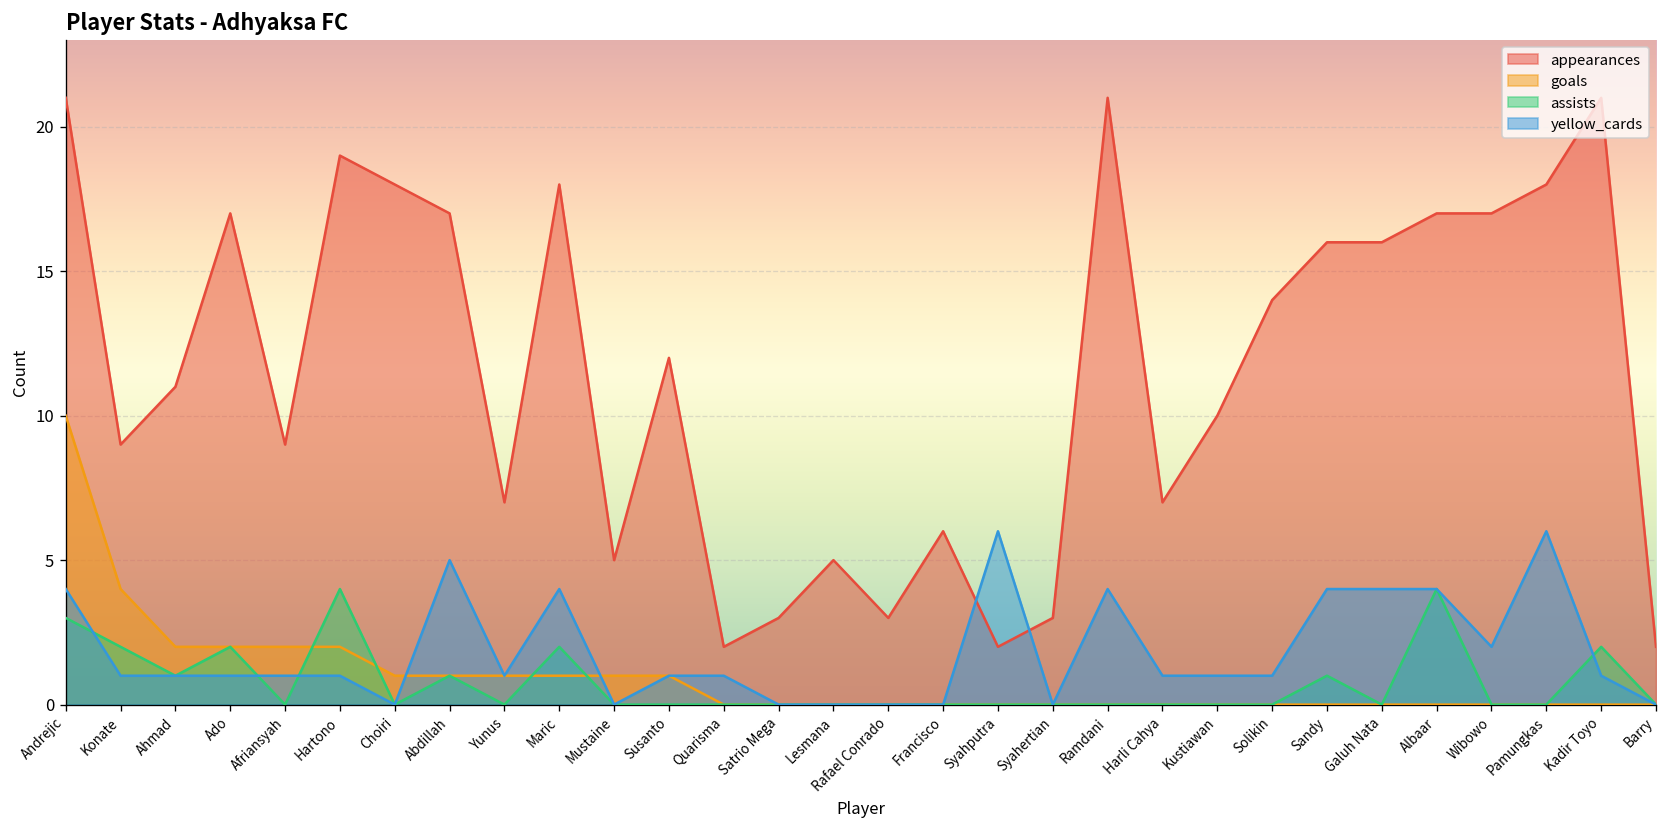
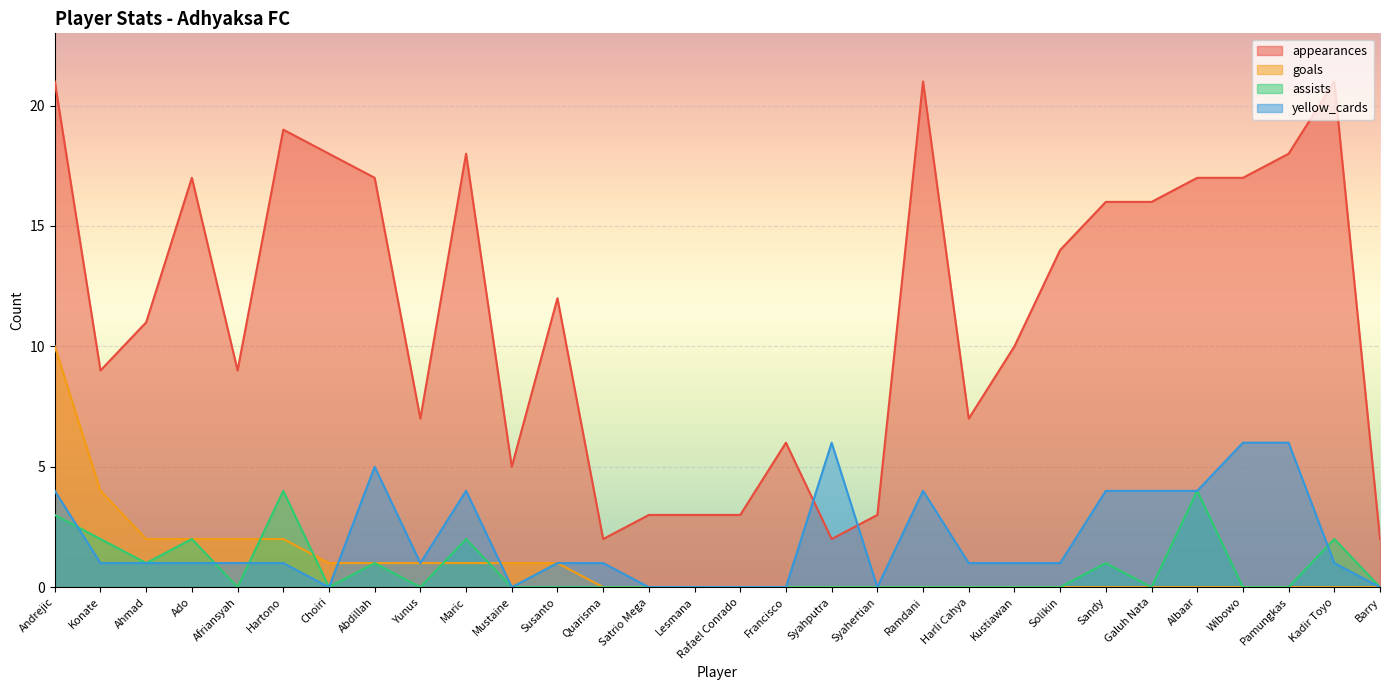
appearances, Lesmana: 5 -> 3
yellow_cards, Wibowo: 2 -> 6
